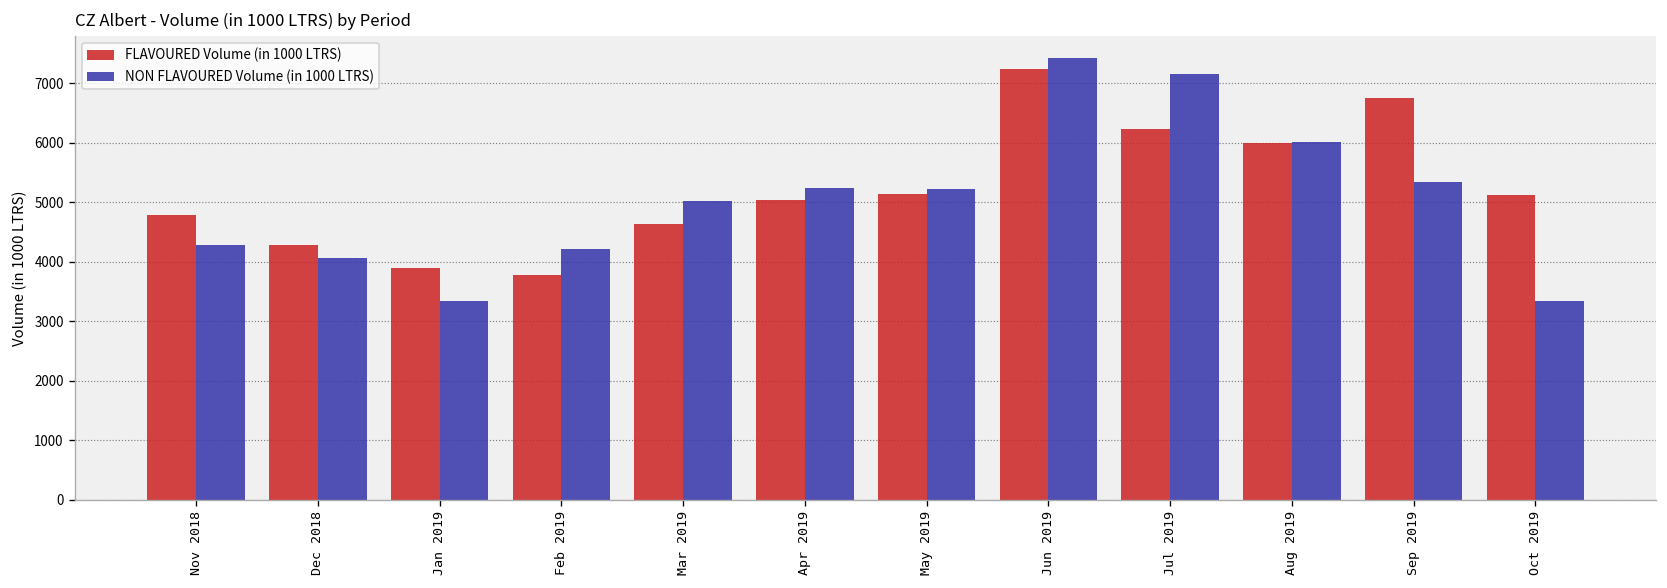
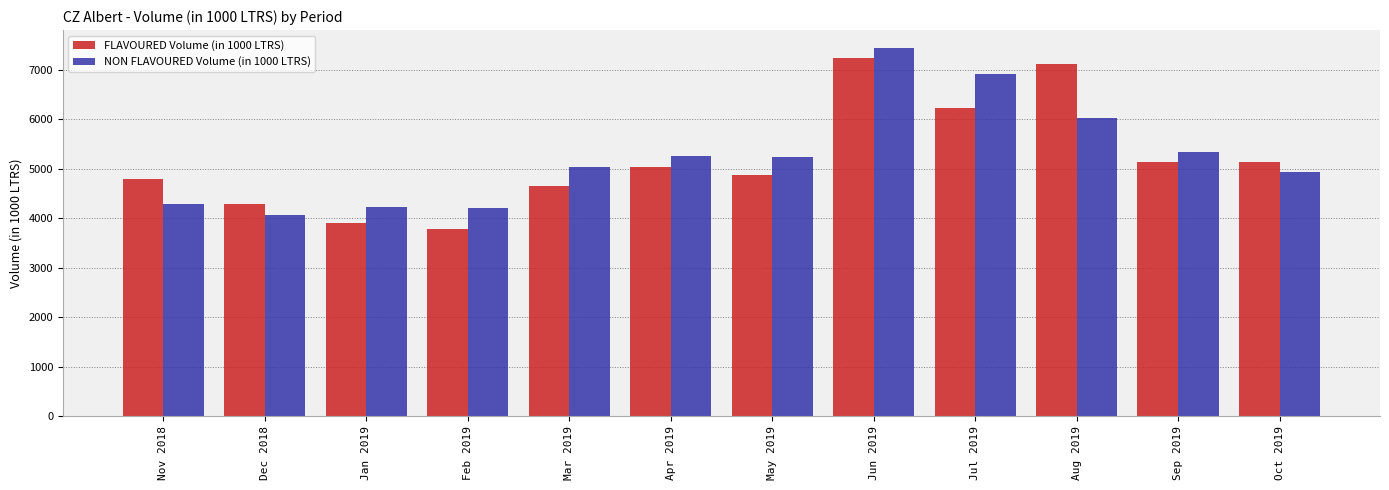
NON FLAVOURED Volume (in 1000 LTRS), Jan 2019: 3300 -> 4200
FLAVOURED Volume (in 1000 LTRS), May 2019: 5100 -> 4900
NON FLAVOURED Volume (in 1000 LTRS), Jul 2019: 7200 -> 6900
FLAVOURED Volume (in 1000 LTRS), Aug 2019: 6000 -> 7100
FLAVOURED Volume (in 1000 LTRS), Sep 2019: 6800 -> 5100
NON FLAVOURED Volume (in 1000 LTRS), Oct 2019: 3300 -> 4900
